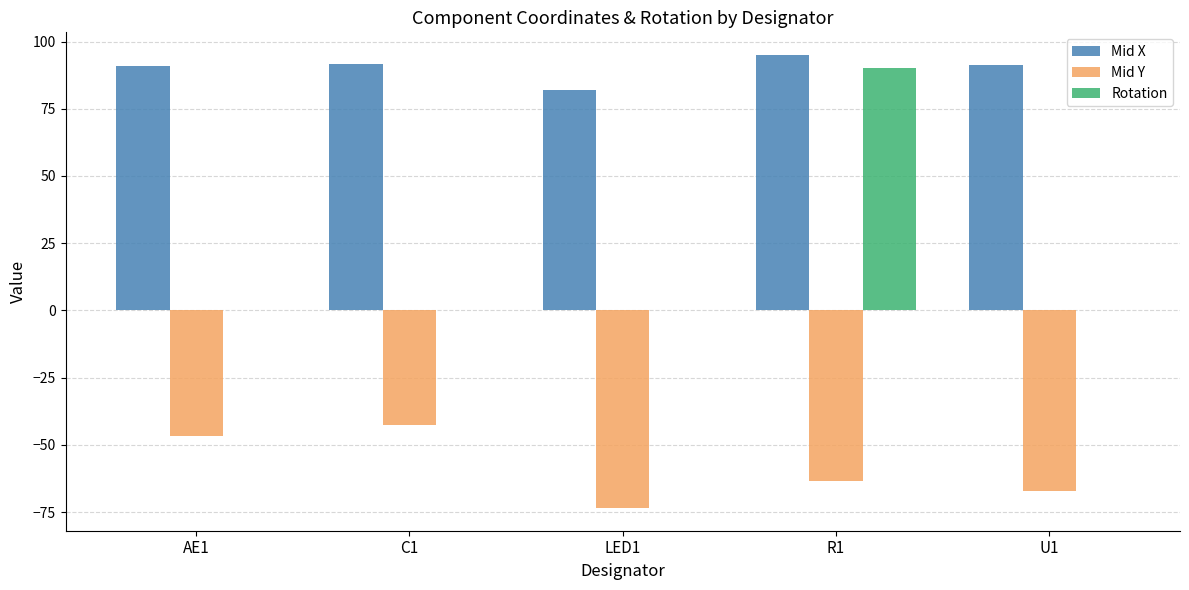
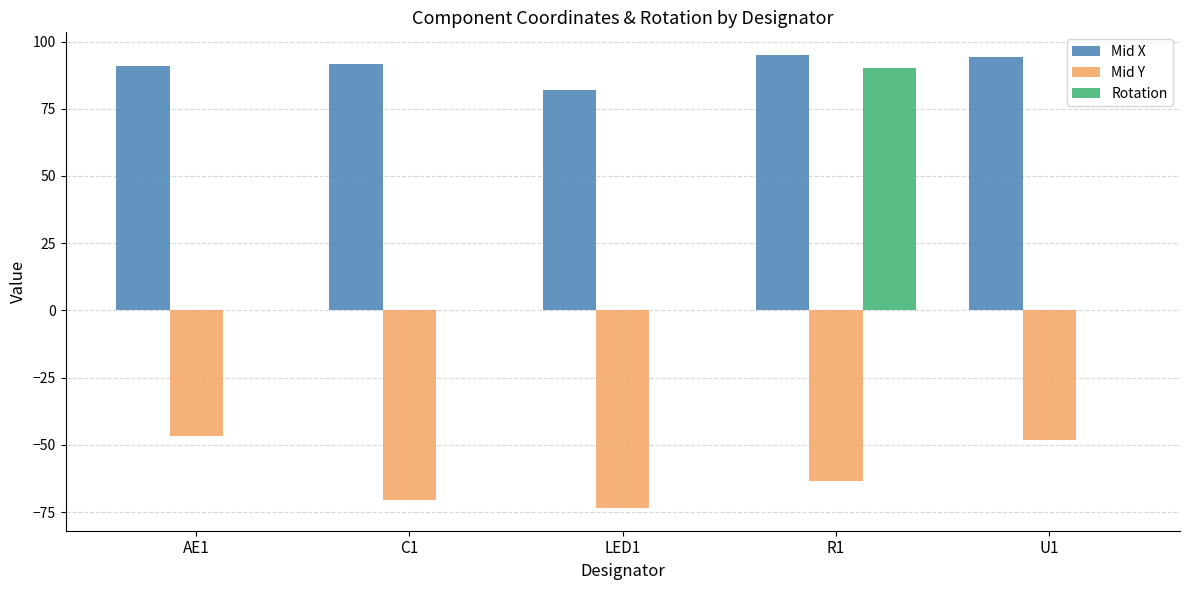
Mid Y, C1: -43 -> -71
Mid X, U1: 91 -> 94
Mid Y, U1: -67 -> -48
